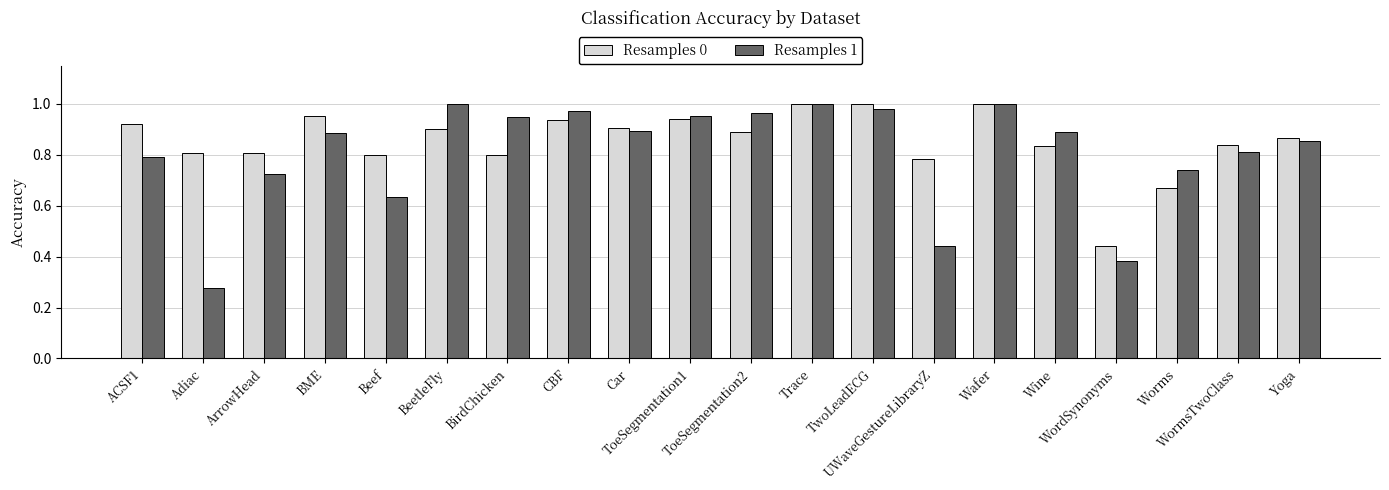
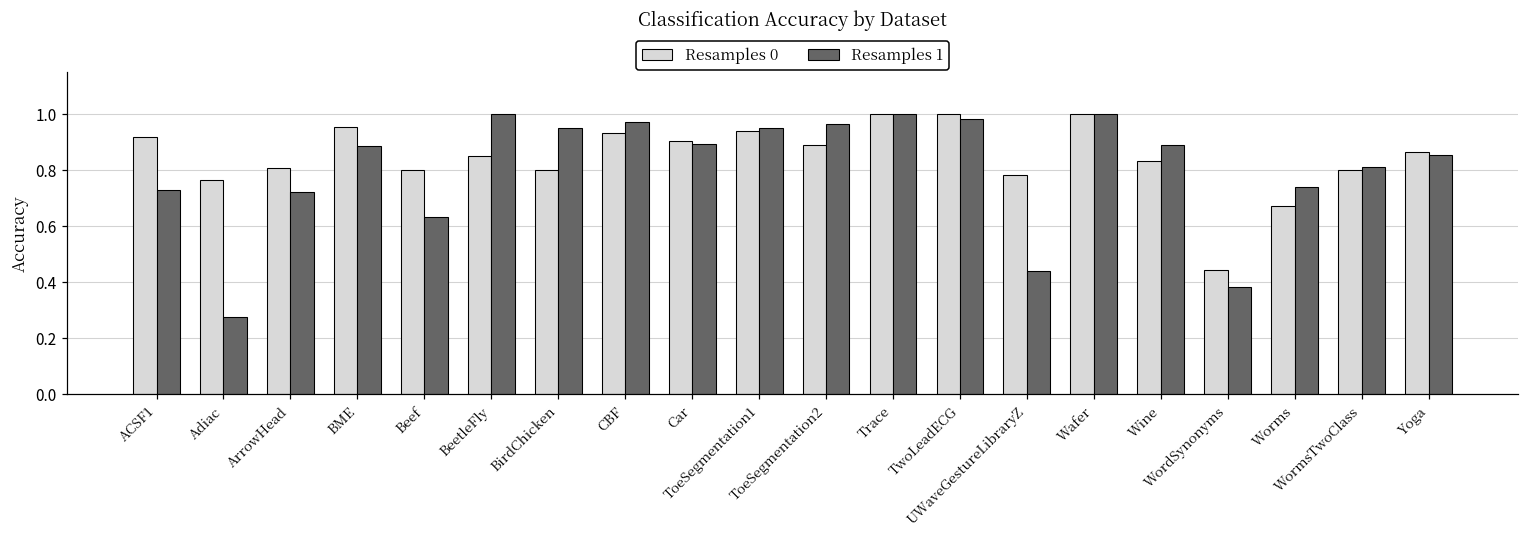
Resamples 1, ACSF1: 0.79 -> 0.73
Resamples 0, Adiac: 0.81 -> 0.77
Resamples 0, BeetleFly: 0.90 -> 0.85
Resamples 0, WormsTwoClass: 0.84 -> 0.80
